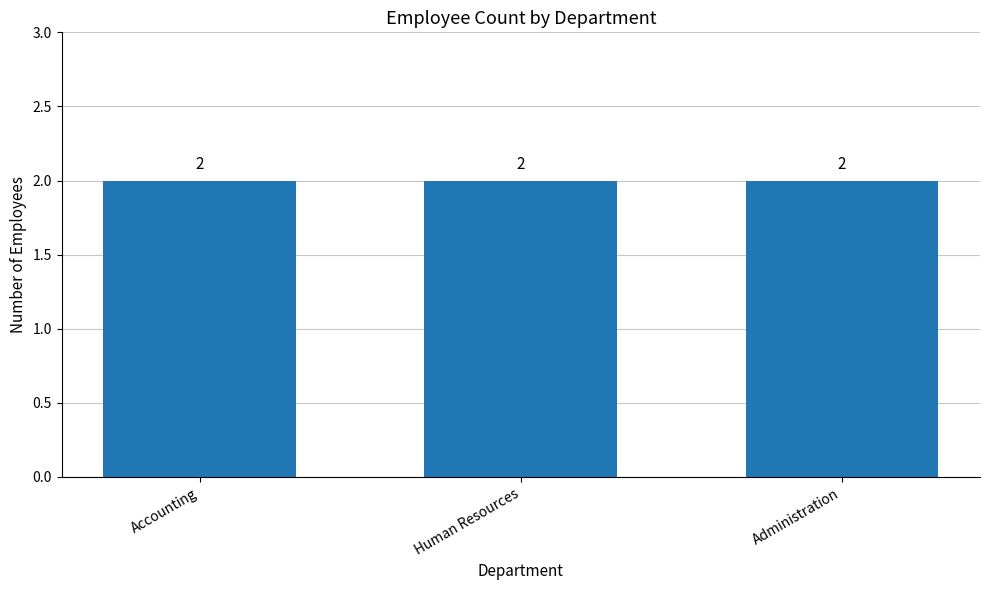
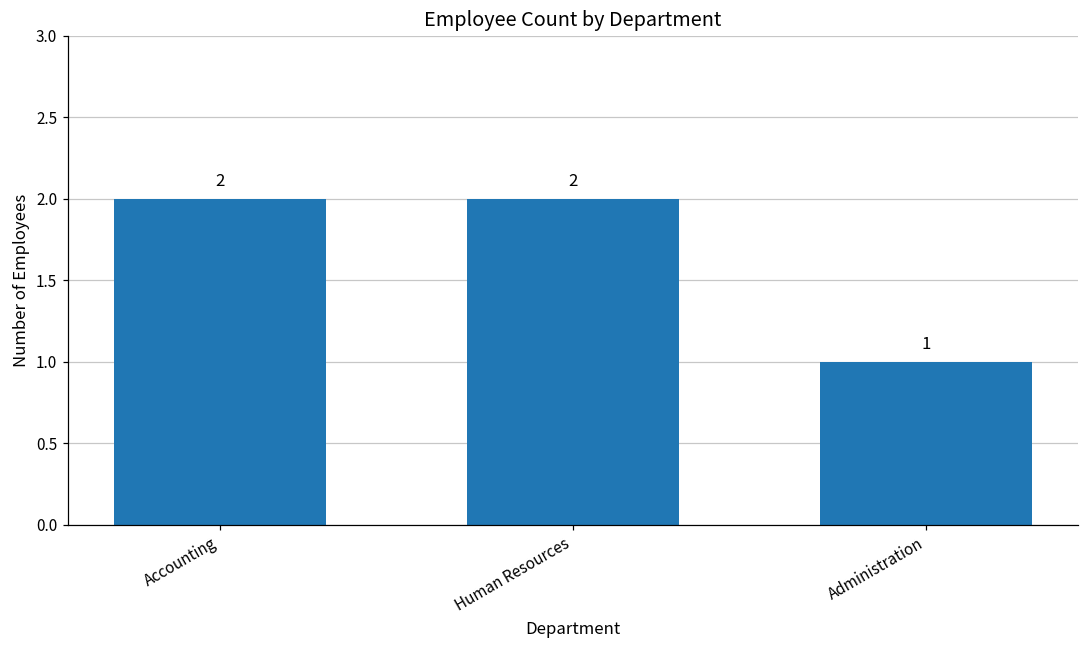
Administration: 2 -> 1
